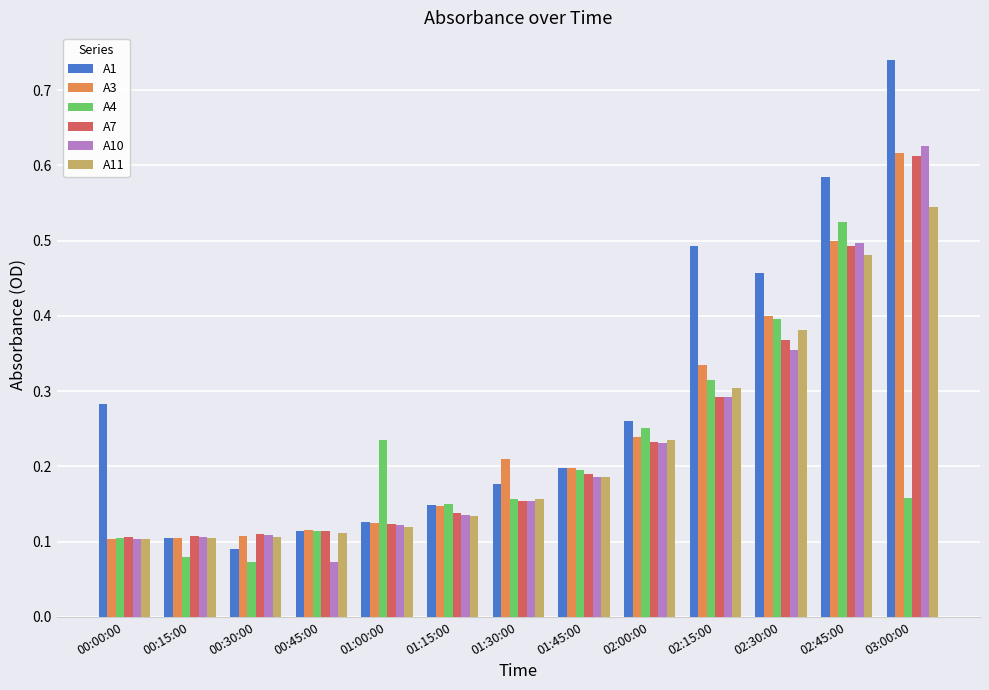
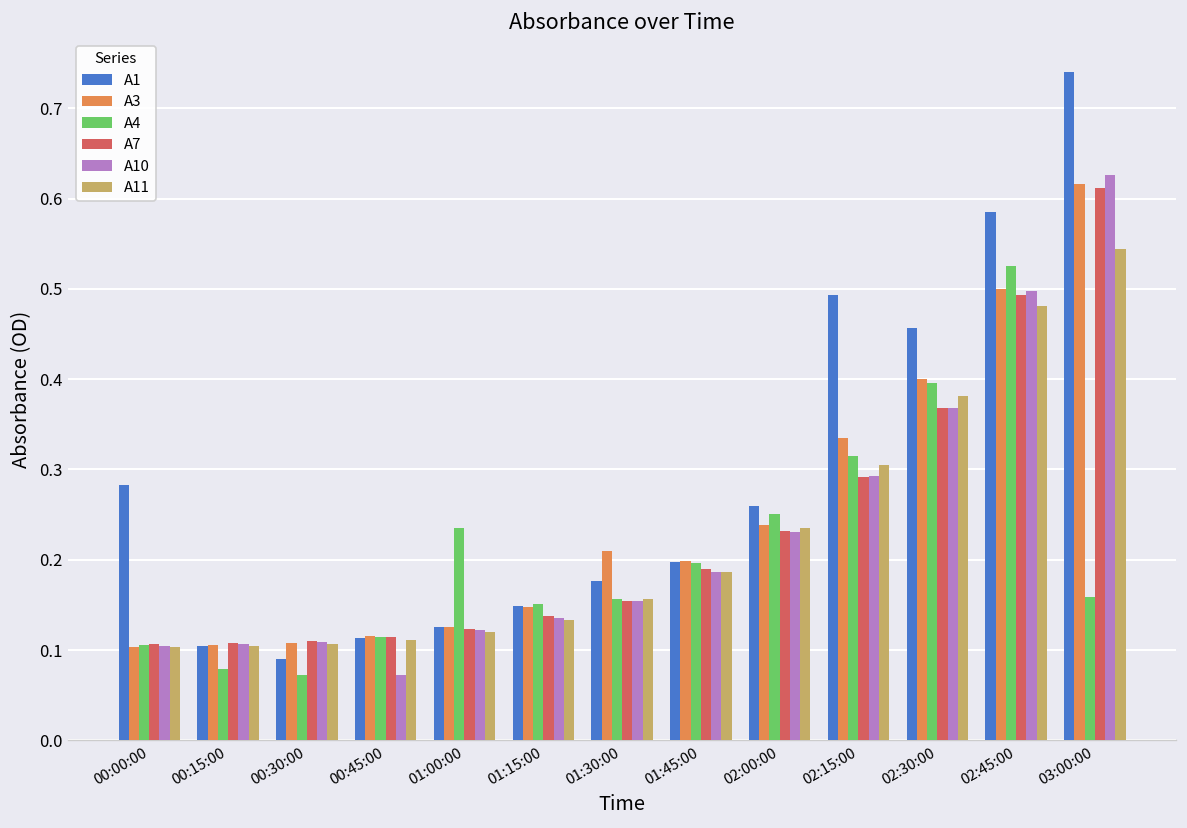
A10, 02:30:00: 0.36 -> 0.37
